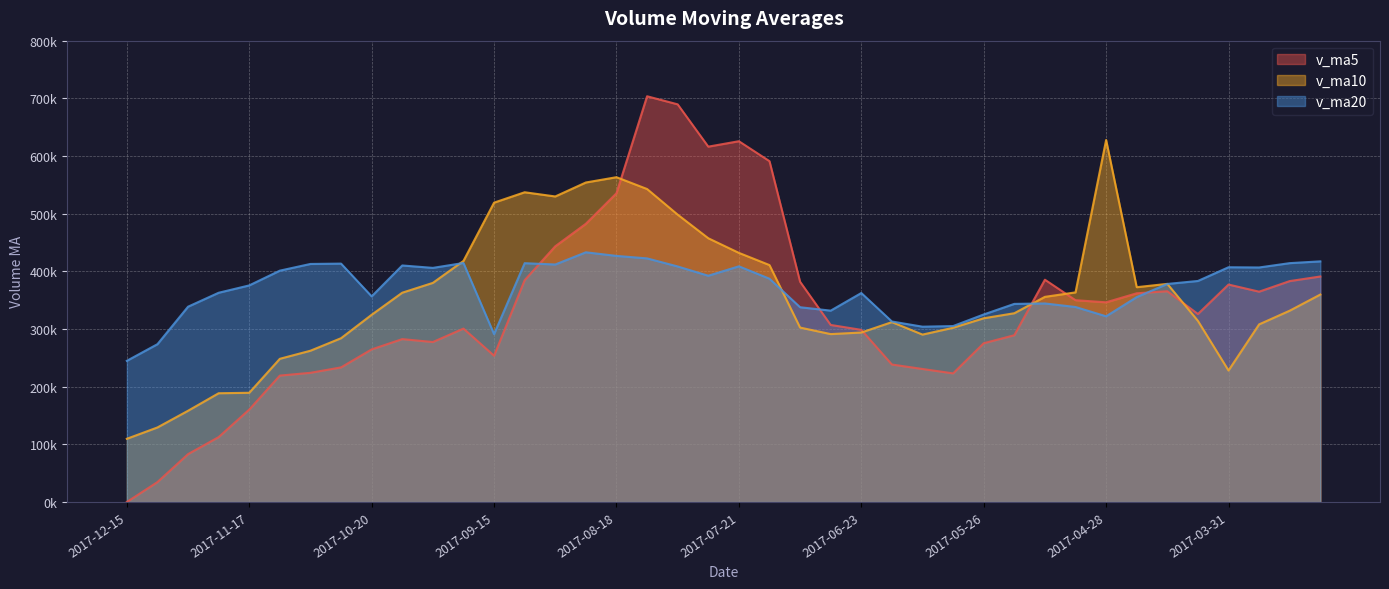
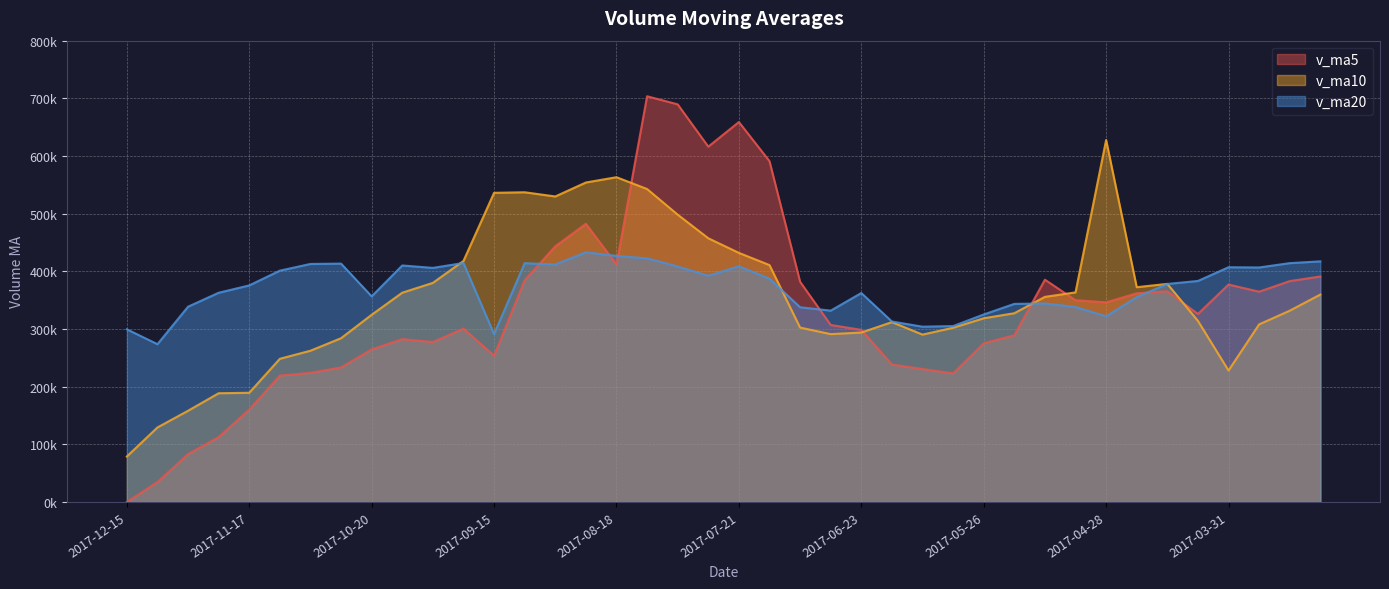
v_ma10, 2017-12-15: 110000 -> 80000
v_ma20, 2017-12-15: 240000 -> 300000
v_ma10, 2017-09-15: 520000 -> 540000
v_ma5, 2017-08-18: 540000 -> 410000
v_ma5, 2017-07-21: 630000 -> 660000
